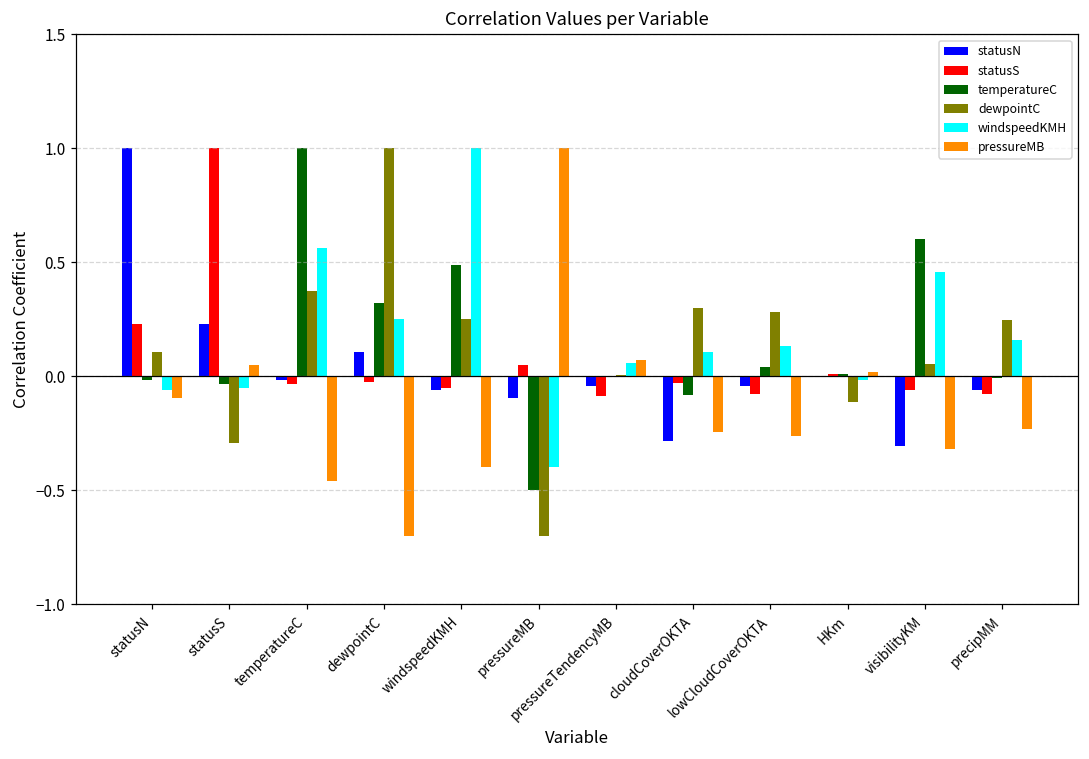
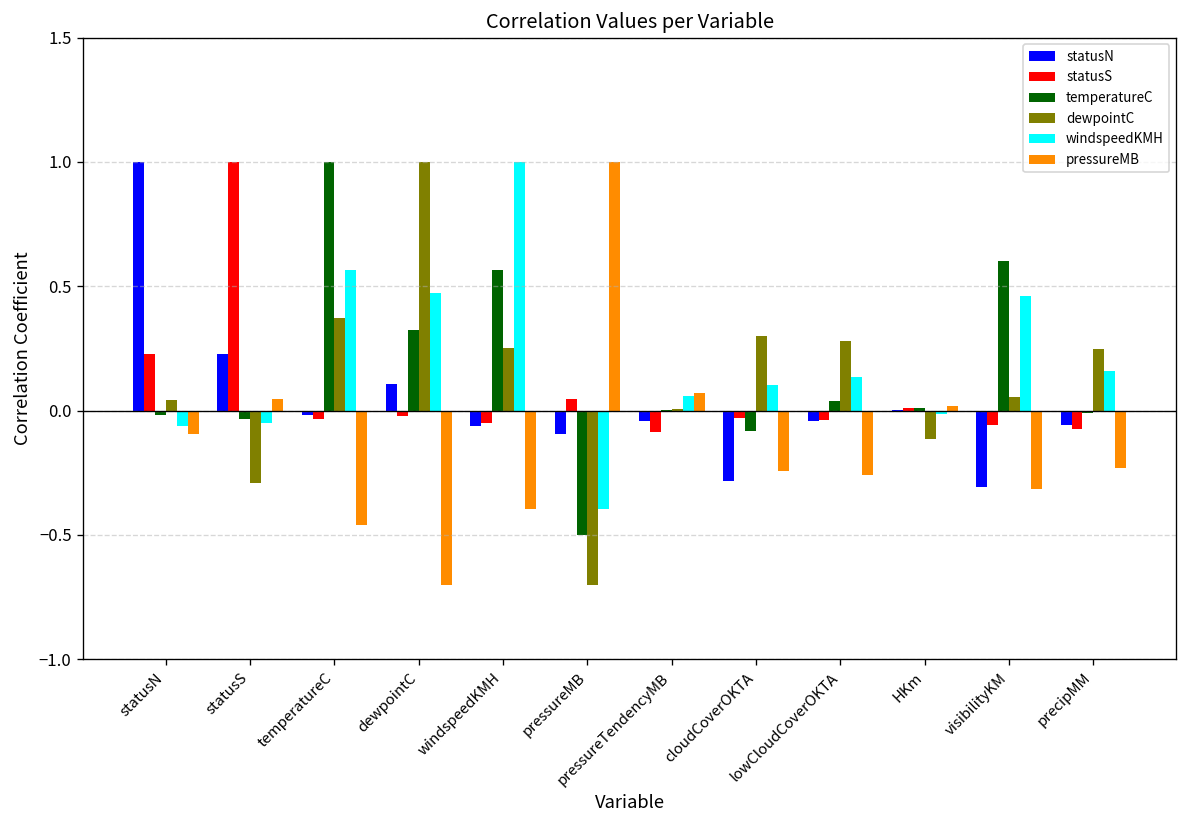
dewpointC, statusN: 0.11 -> 0.04
windspeedKMH, dewpointC: 0.25 -> 0.47
temperatureC, windspeedKMH: 0.49 -> 0.56
statusS, lowCloudCoverOKTA: -0.08 -> -0.04
